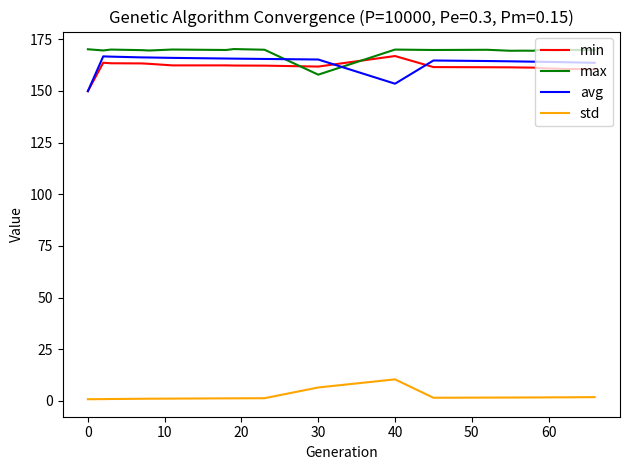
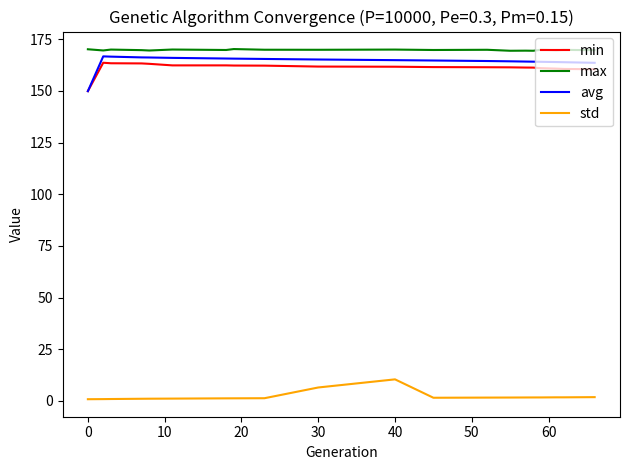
max, 30: 158 -> 170
min, 40: 167 -> 162
avg, 40: 154 -> 165
